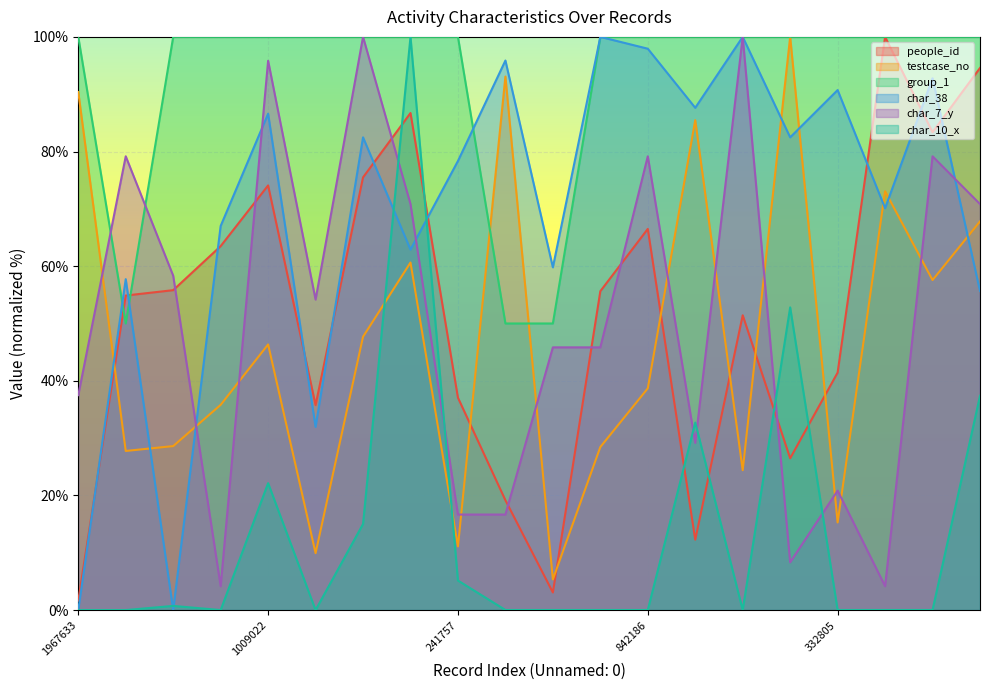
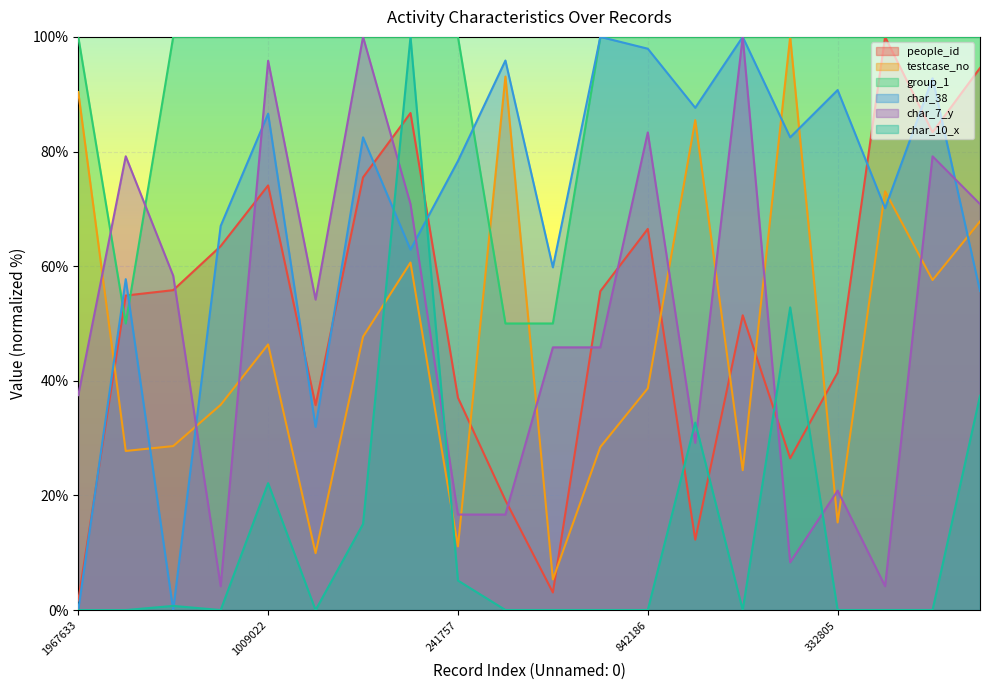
char_7_y, 842186: 79% -> 83%
